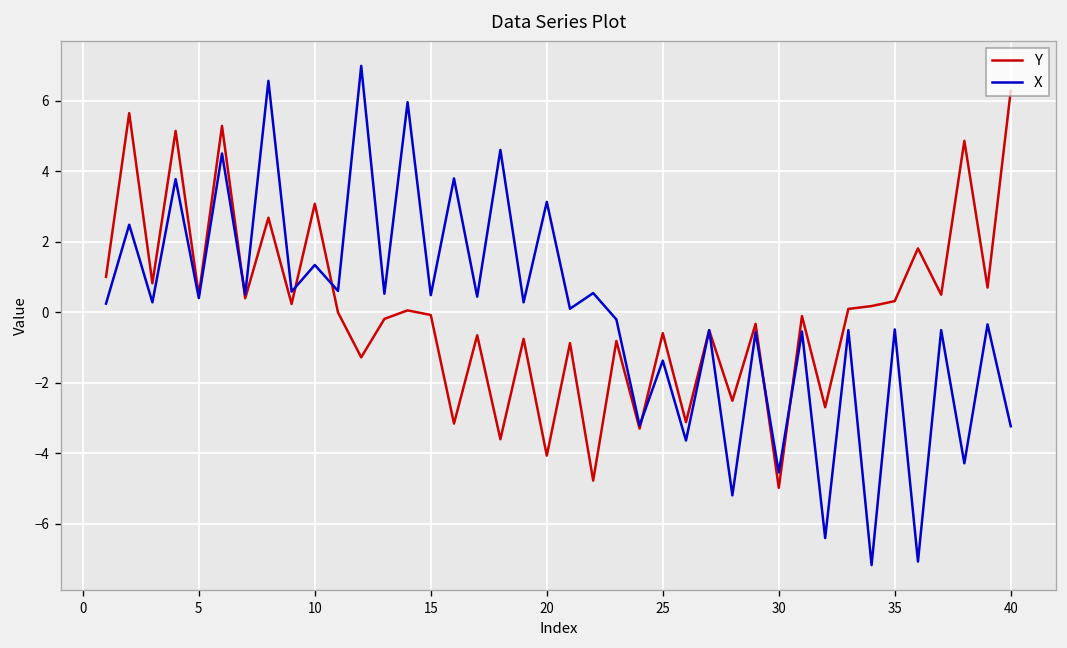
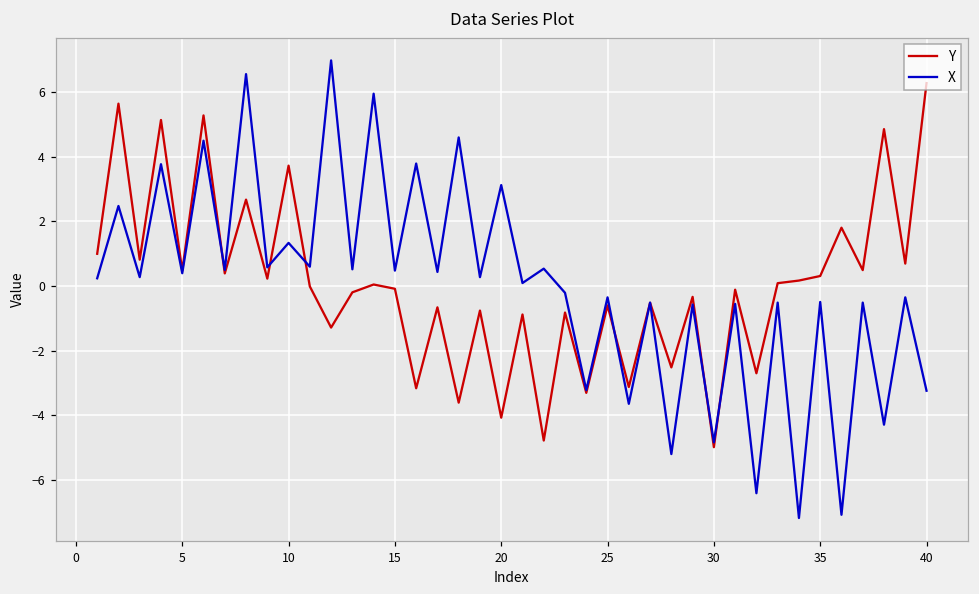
Y, 10: 3.1 -> 3.7
X, 25: -1.4 -> -0.3
X, 30: -4.5 -> -4.8
